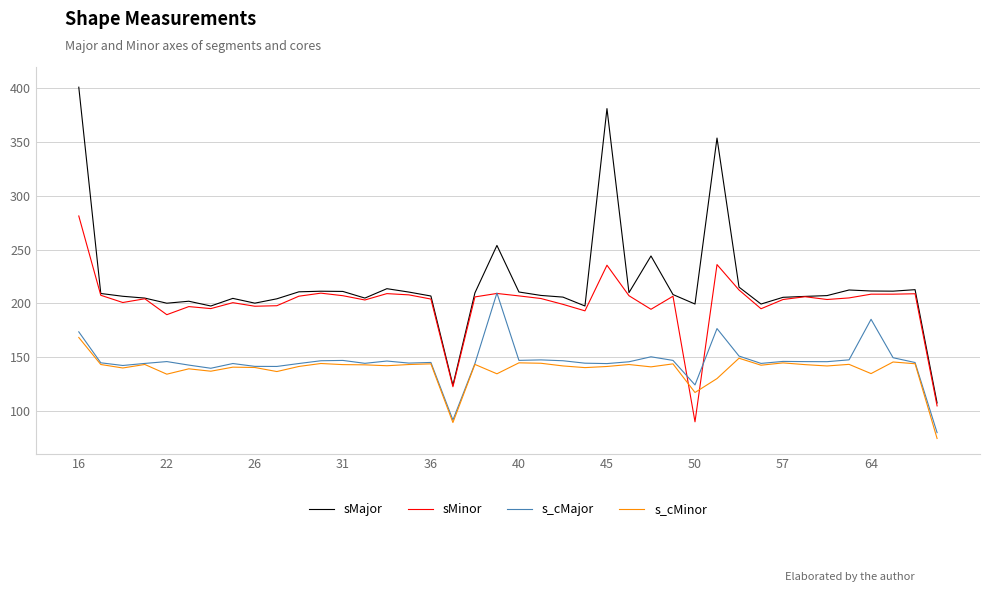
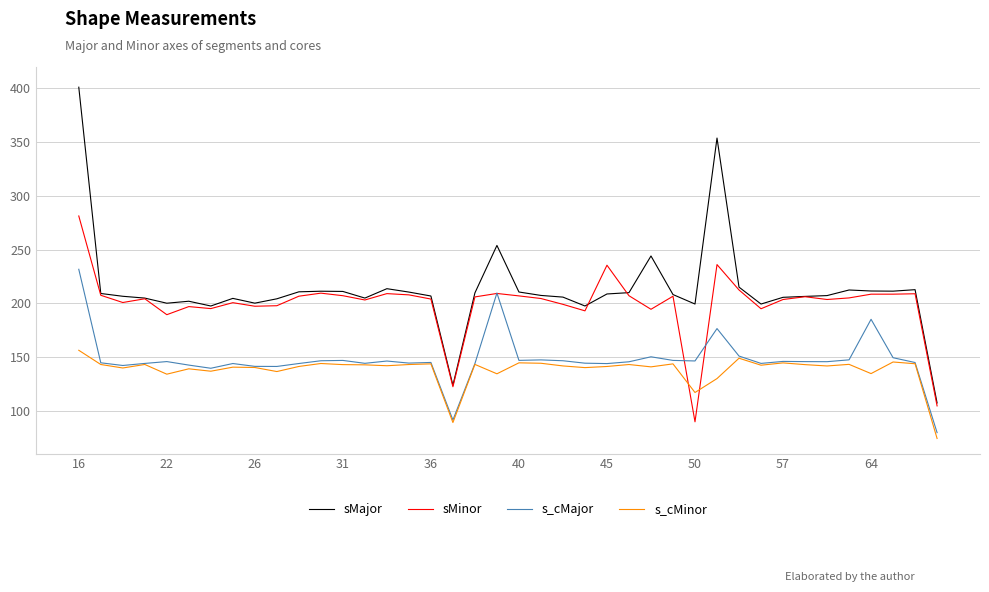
s_cMajor, 16: 173 -> 232
s_cMinor, 16: 168 -> 156
sMajor, 45: 381 -> 209
s_cMajor, 50: 124 -> 146
